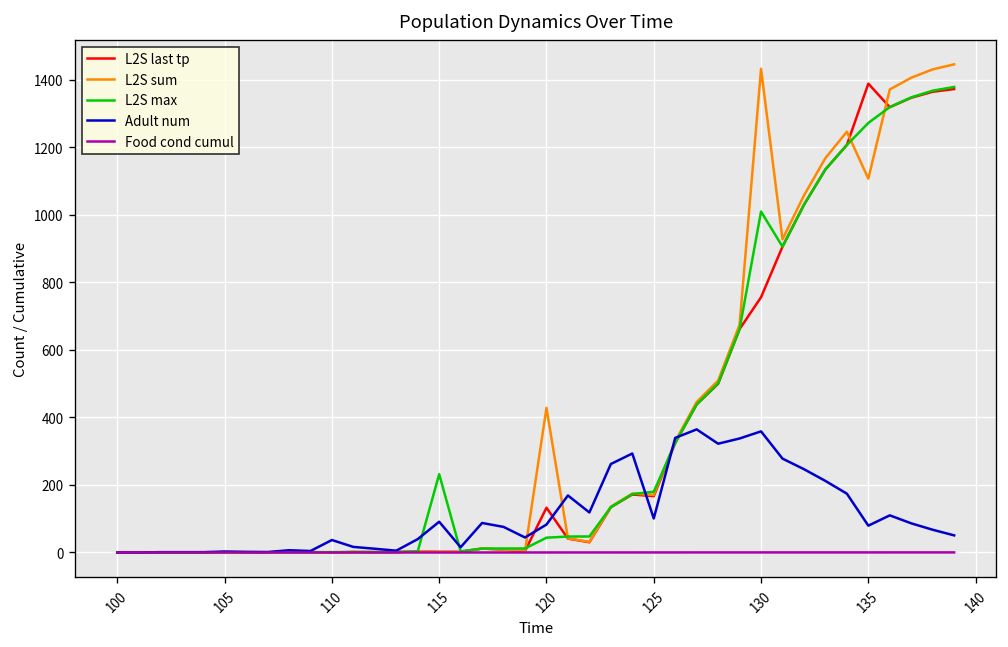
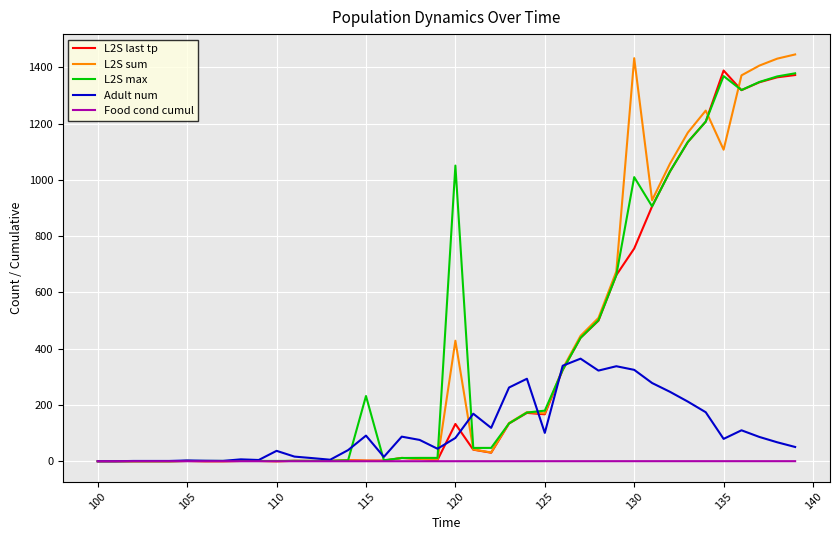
L2S max, 120: 40 -> 1050
Adult num, 130: 360 -> 320
L2S max, 135: 1270 -> 1370
